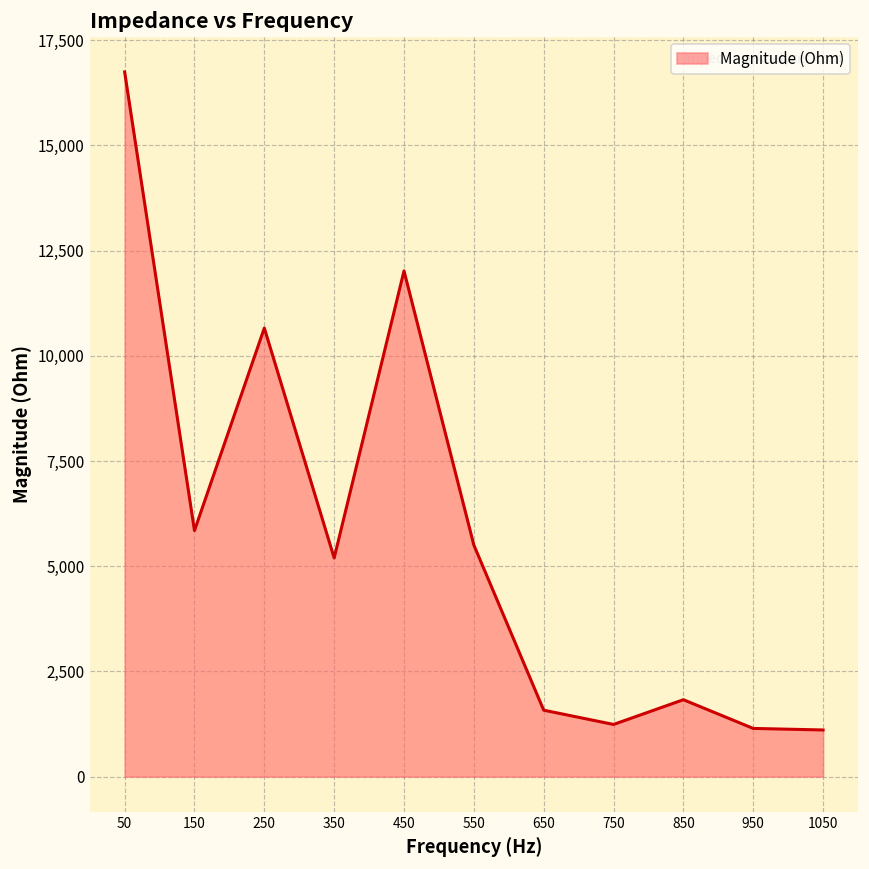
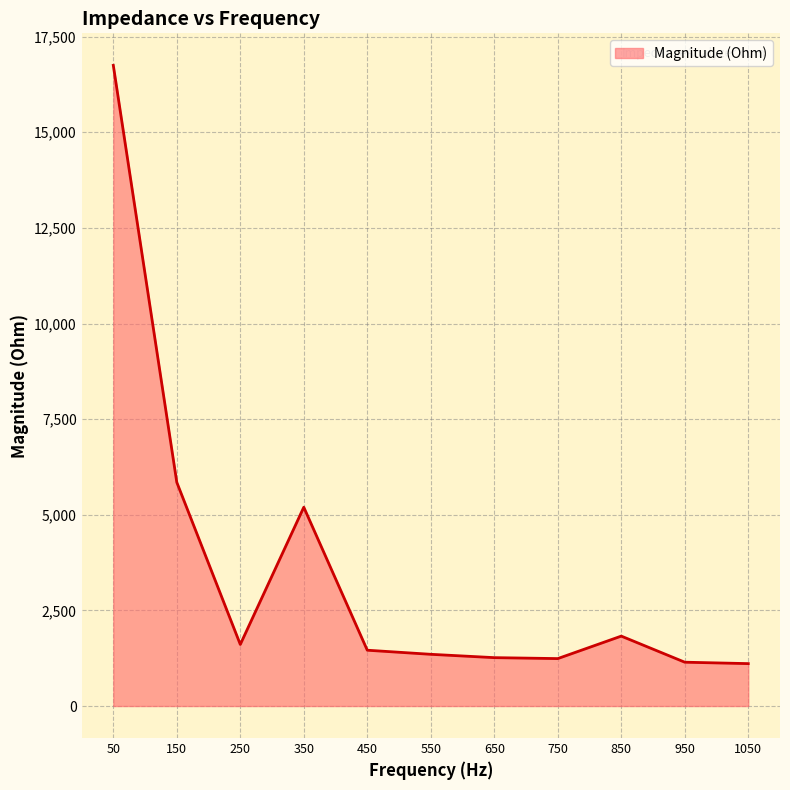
250: 10,700 -> 1,600
450: 12,000 -> 1,500
550: 5,500 -> 1,400
650: 1,600 -> 1,300
